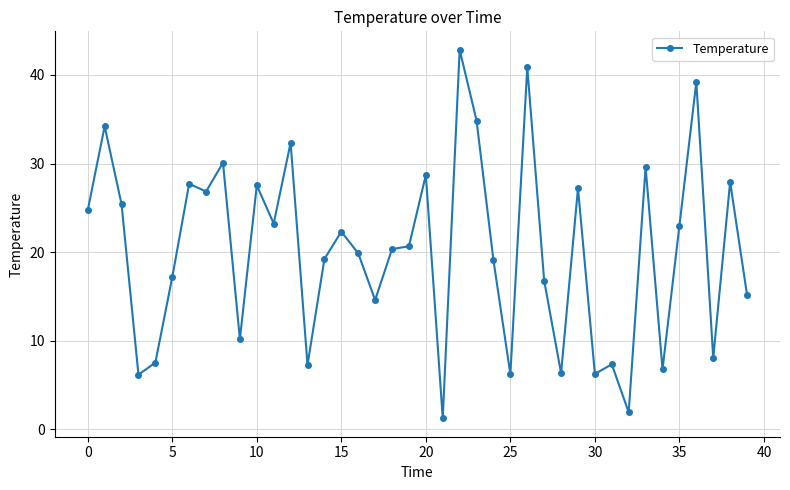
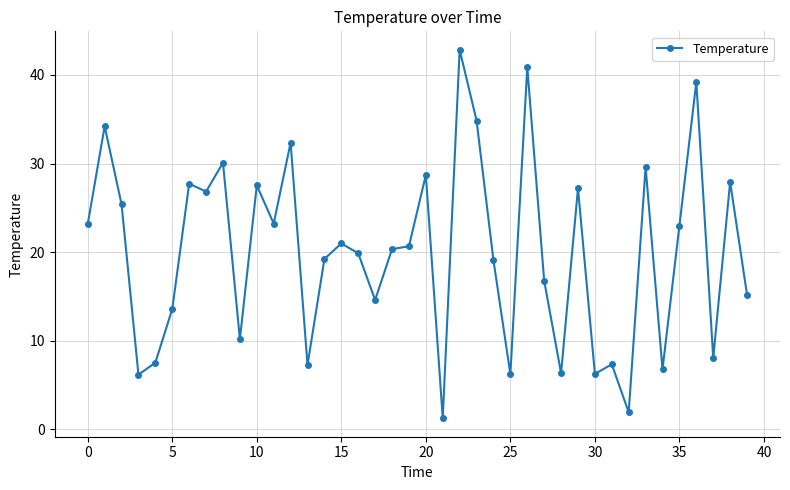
0: 25 -> 23
5: 17 -> 14
15: 22 -> 21
